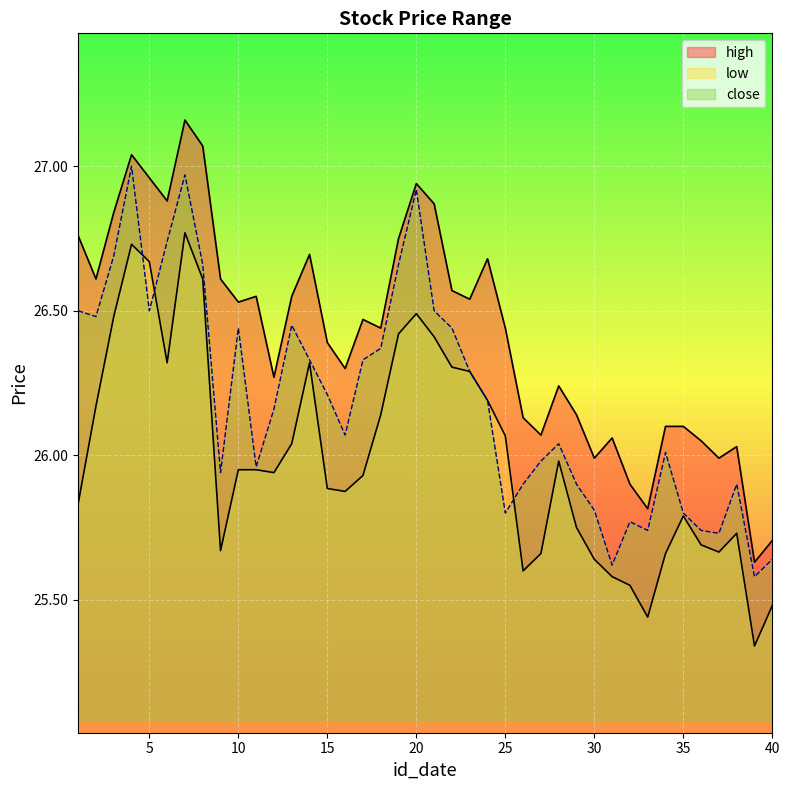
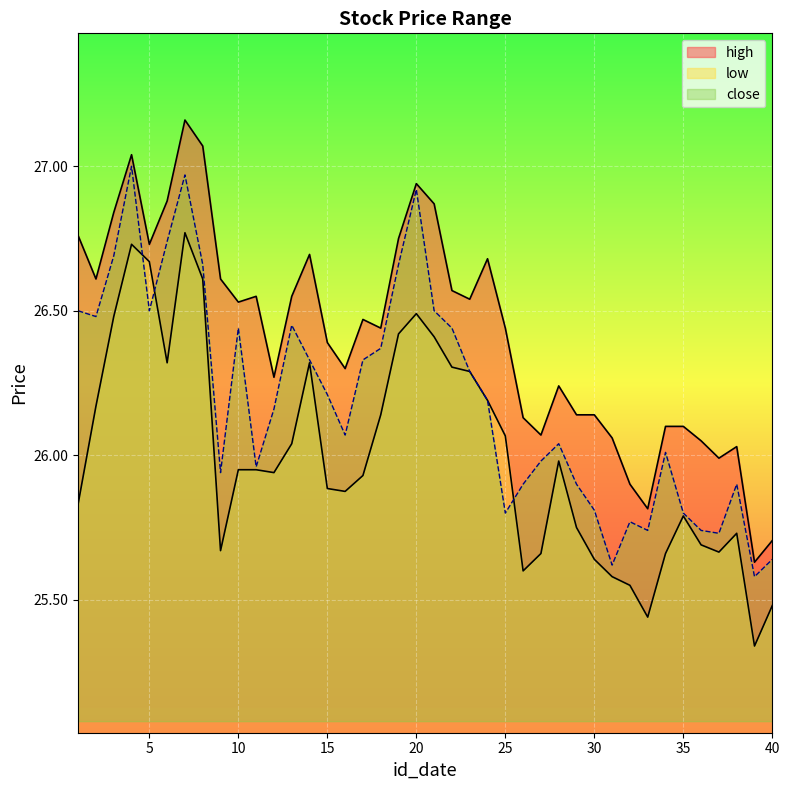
high, 5: 26.96 -> 26.73
high, 30: 25.99 -> 26.14
